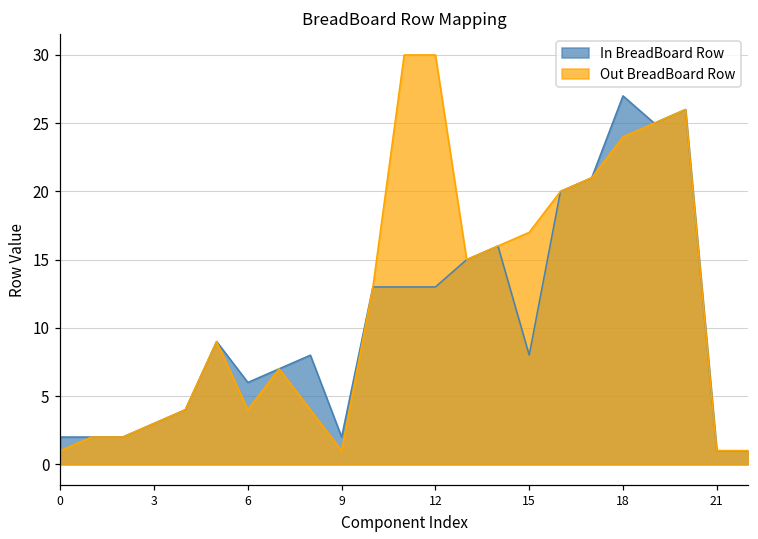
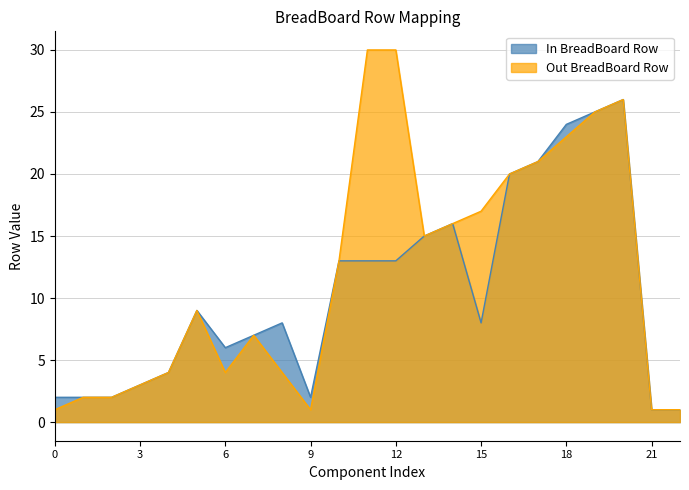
In BreadBoard Row, 18: 27 -> 24
Out BreadBoard Row, 18: 24 -> 23
